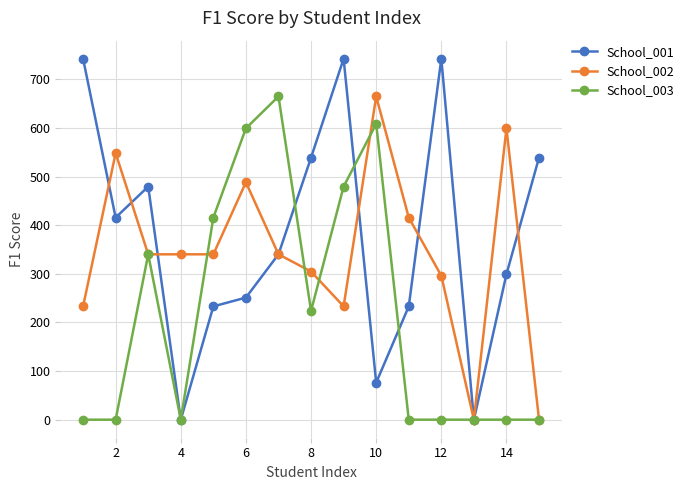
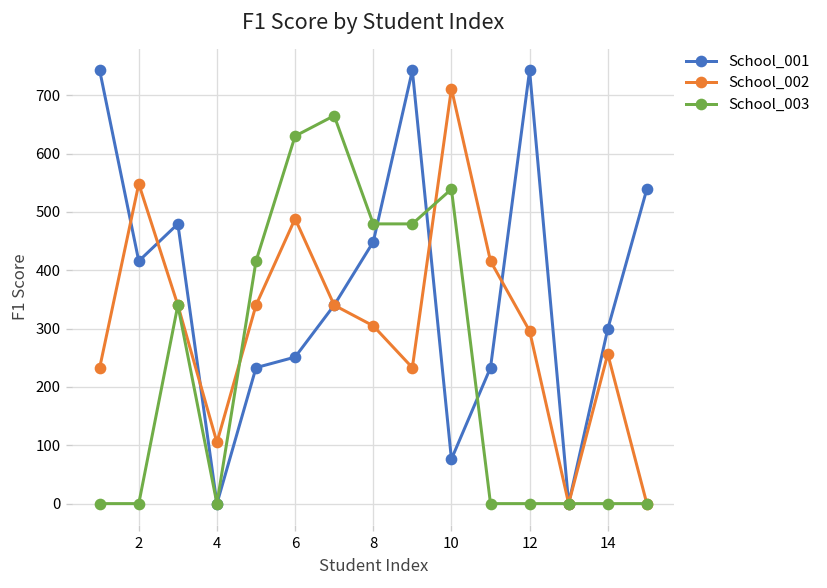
School_002, 4: 340 -> 100
School_003, 6: 600 -> 630
School_001, 8: 540 -> 450
School_003, 8: 220 -> 480
School_002, 10: 670 -> 710
School_003, 10: 610 -> 540
School_002, 14: 600 -> 260
